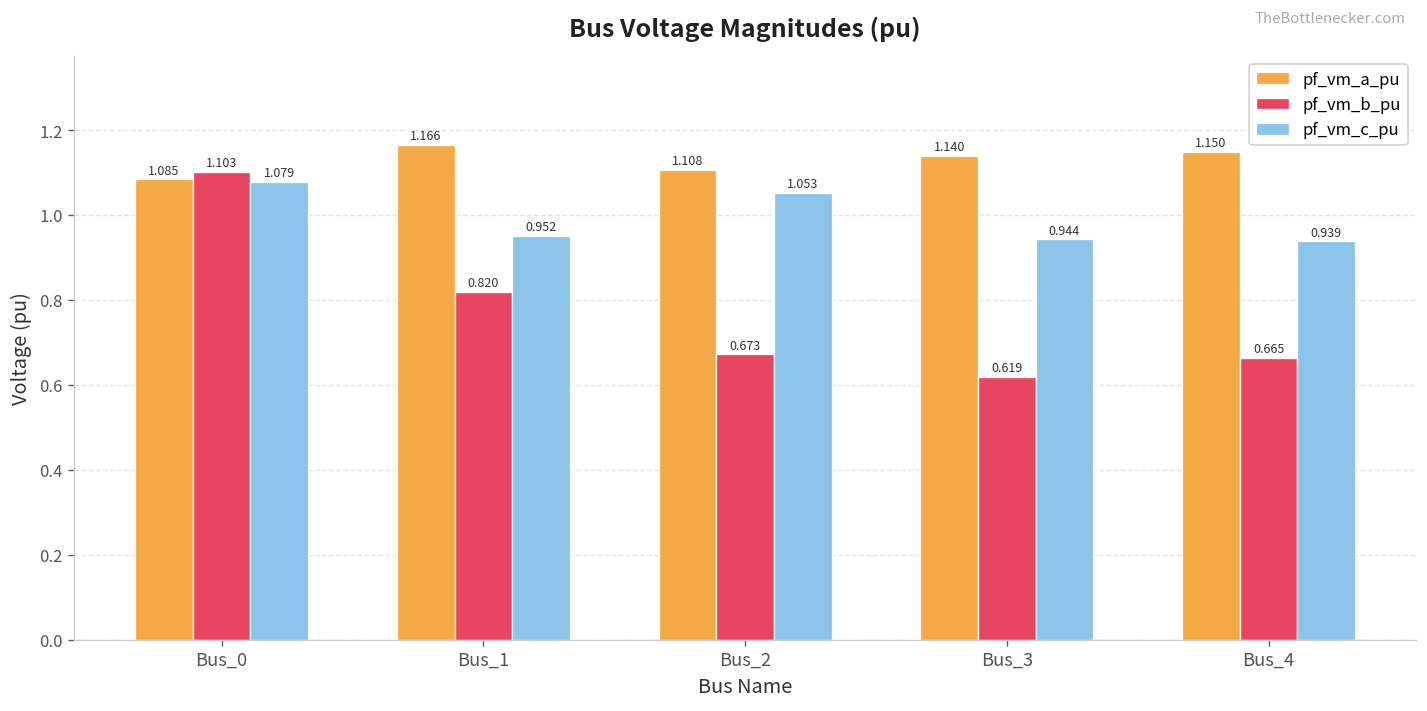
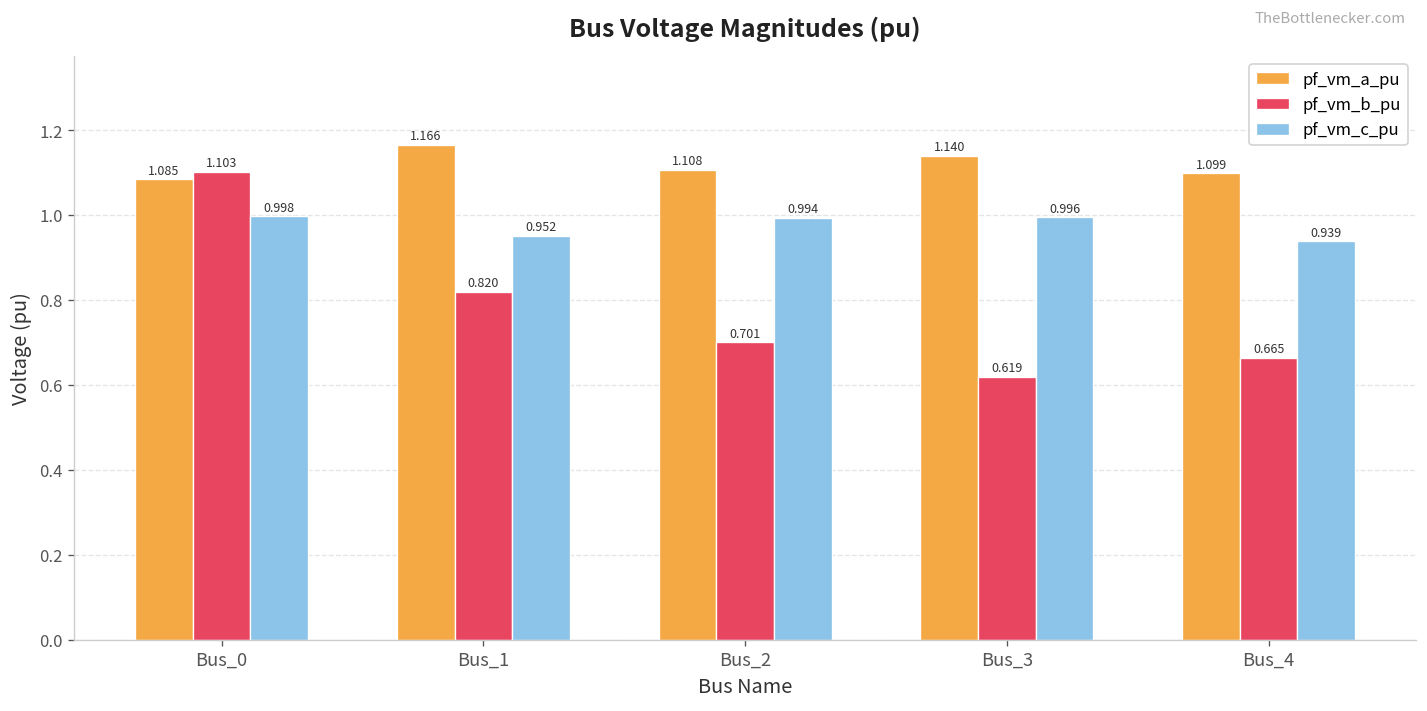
pf_vm_c_pu, Bus_0: 1.079 -> 0.998
pf_vm_b_pu, Bus_2: 0.673 -> 0.701
pf_vm_c_pu, Bus_2: 1.053 -> 0.994
pf_vm_c_pu, Bus_3: 0.944 -> 0.996
pf_vm_a_pu, Bus_4: 1.150 -> 1.099
